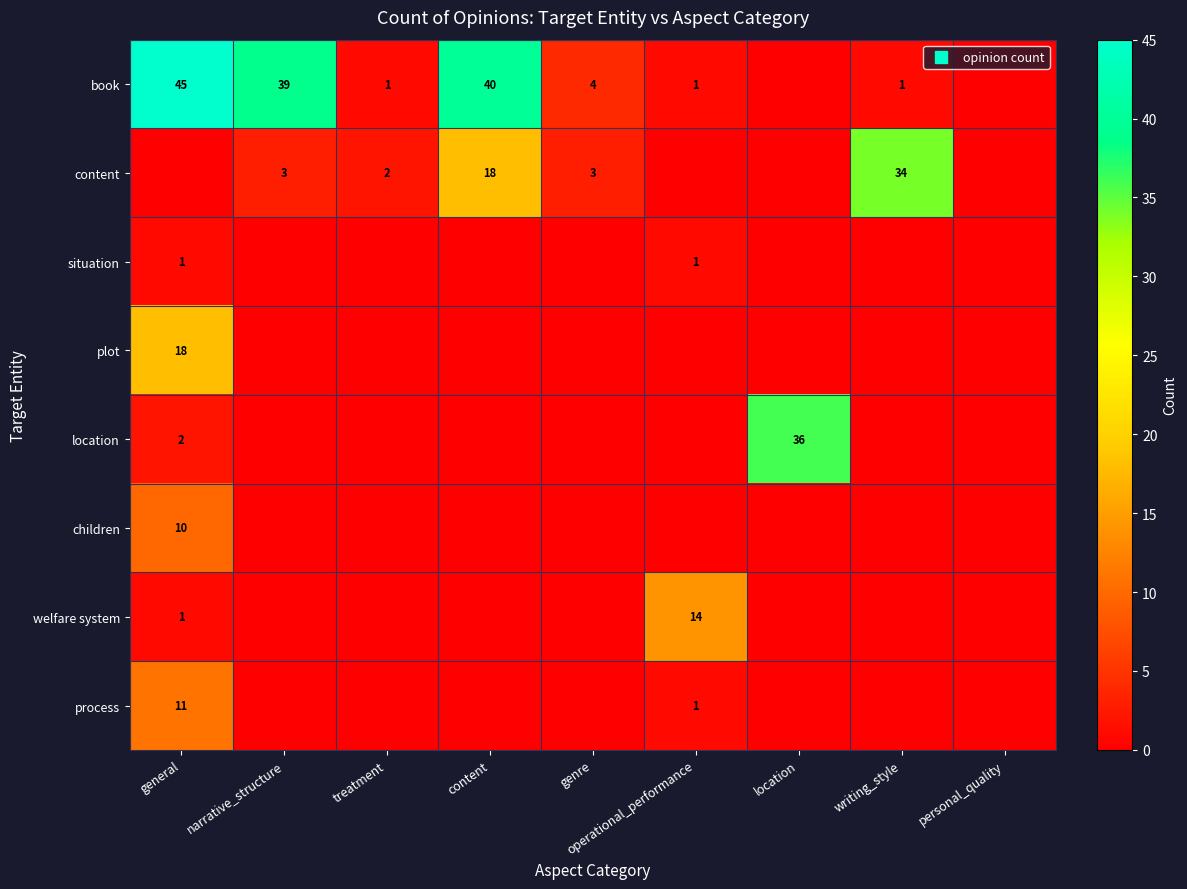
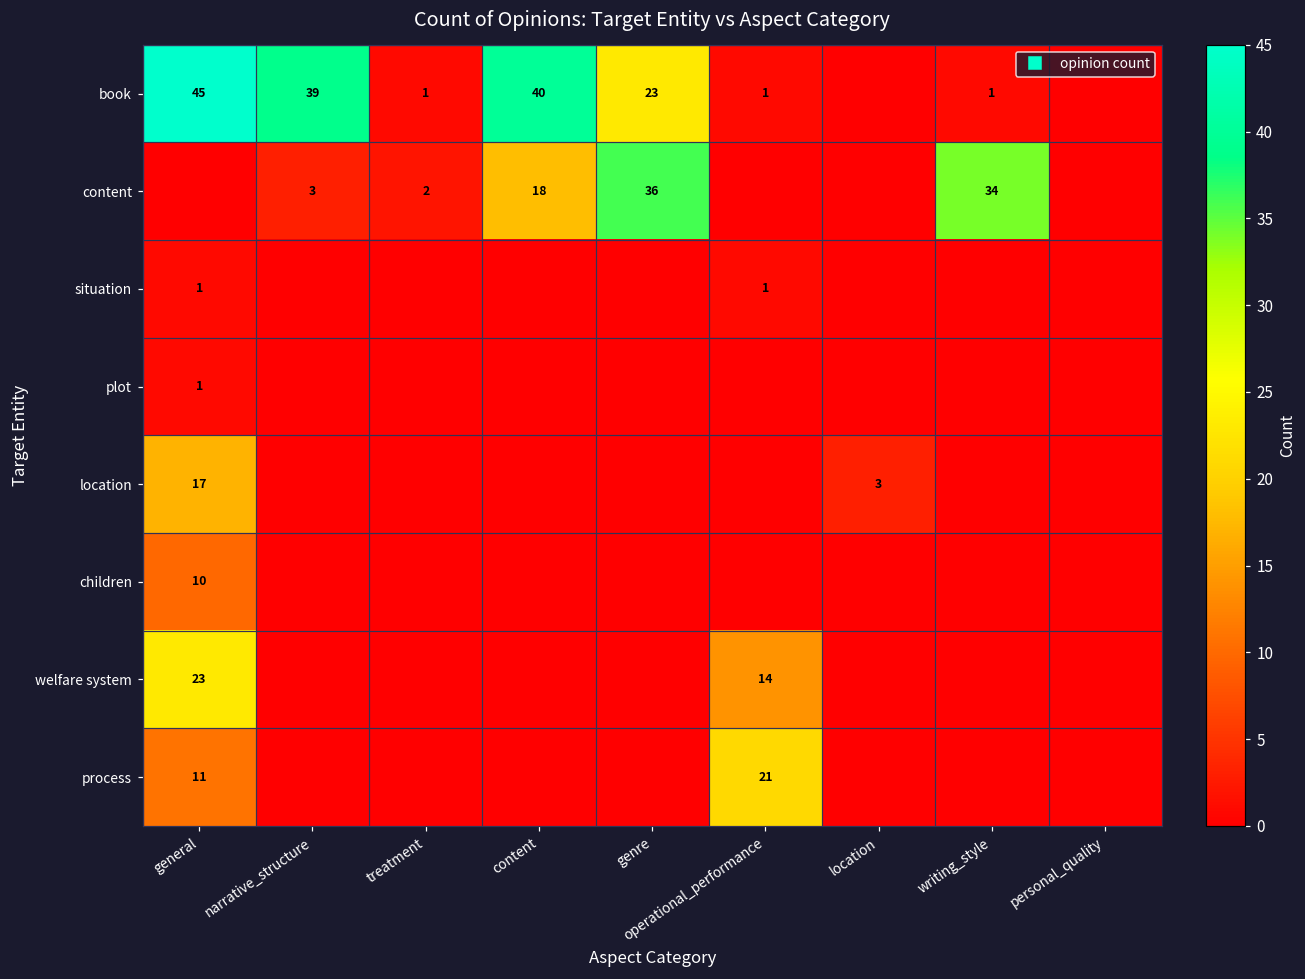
book, genre: 4 -> 23
content, genre: 3 -> 36
plot, general: 18 -> 1
location, general: 2 -> 17
location, location: 36 -> 3
welfare system, general: 1 -> 23
process, operational_performance: 1 -> 21
